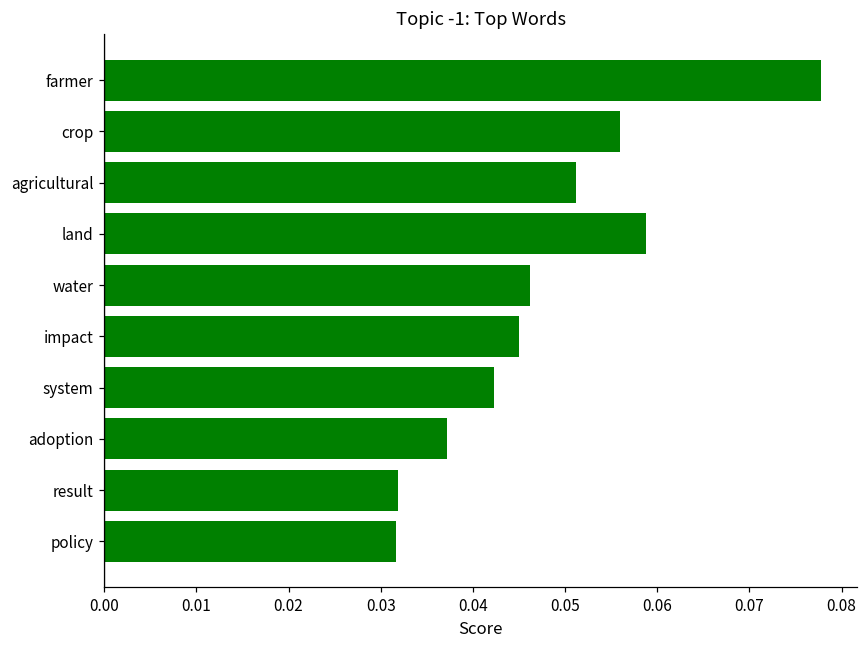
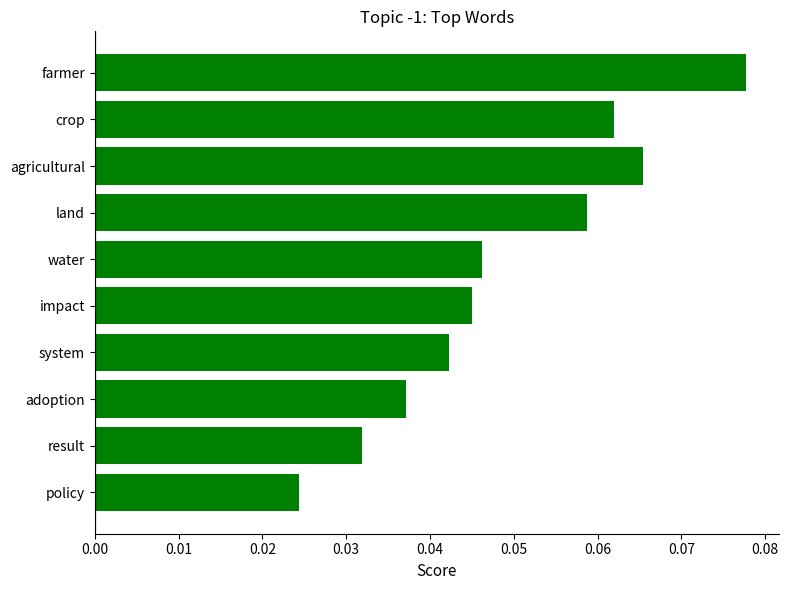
crop: 0.056 -> 0.062
agricultural: 0.051 -> 0.065
policy: 0.032 -> 0.024
